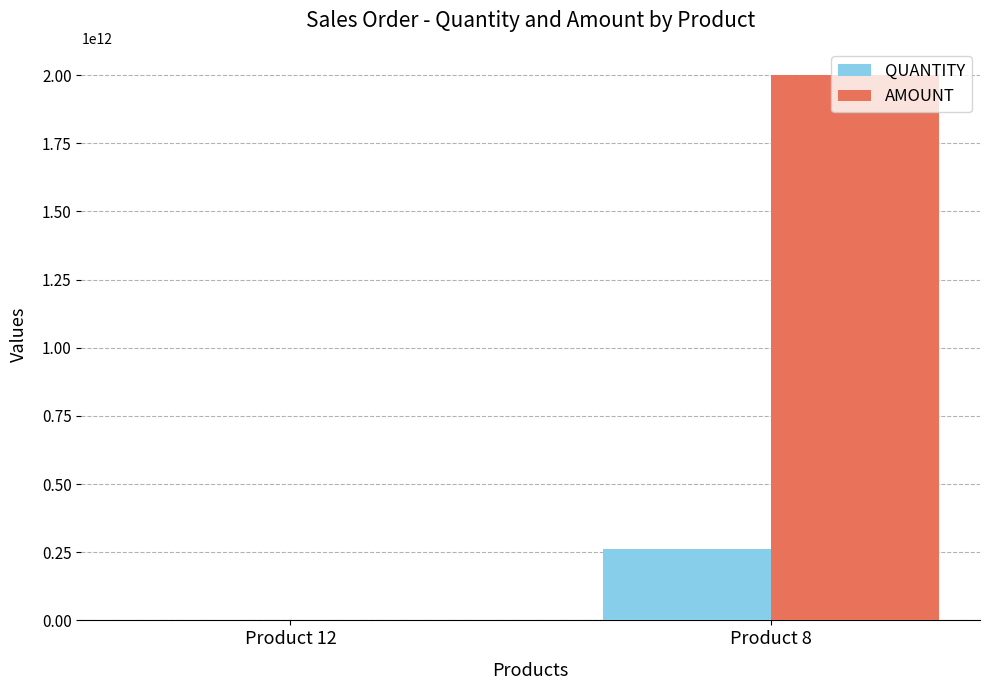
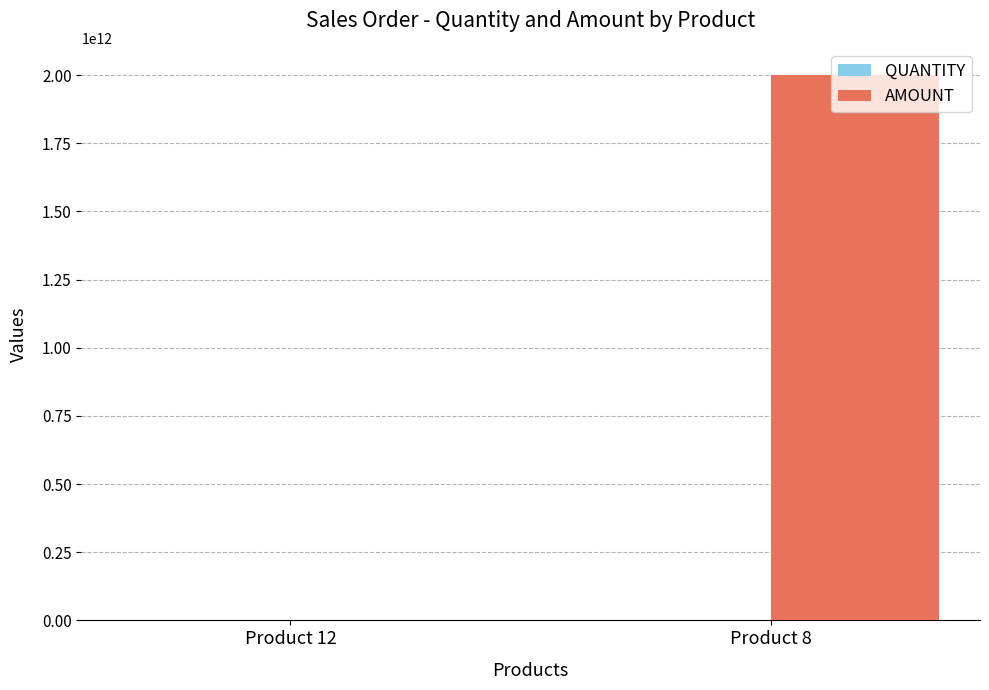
QUANTITY, Product 8: 260000000000 -> 0
